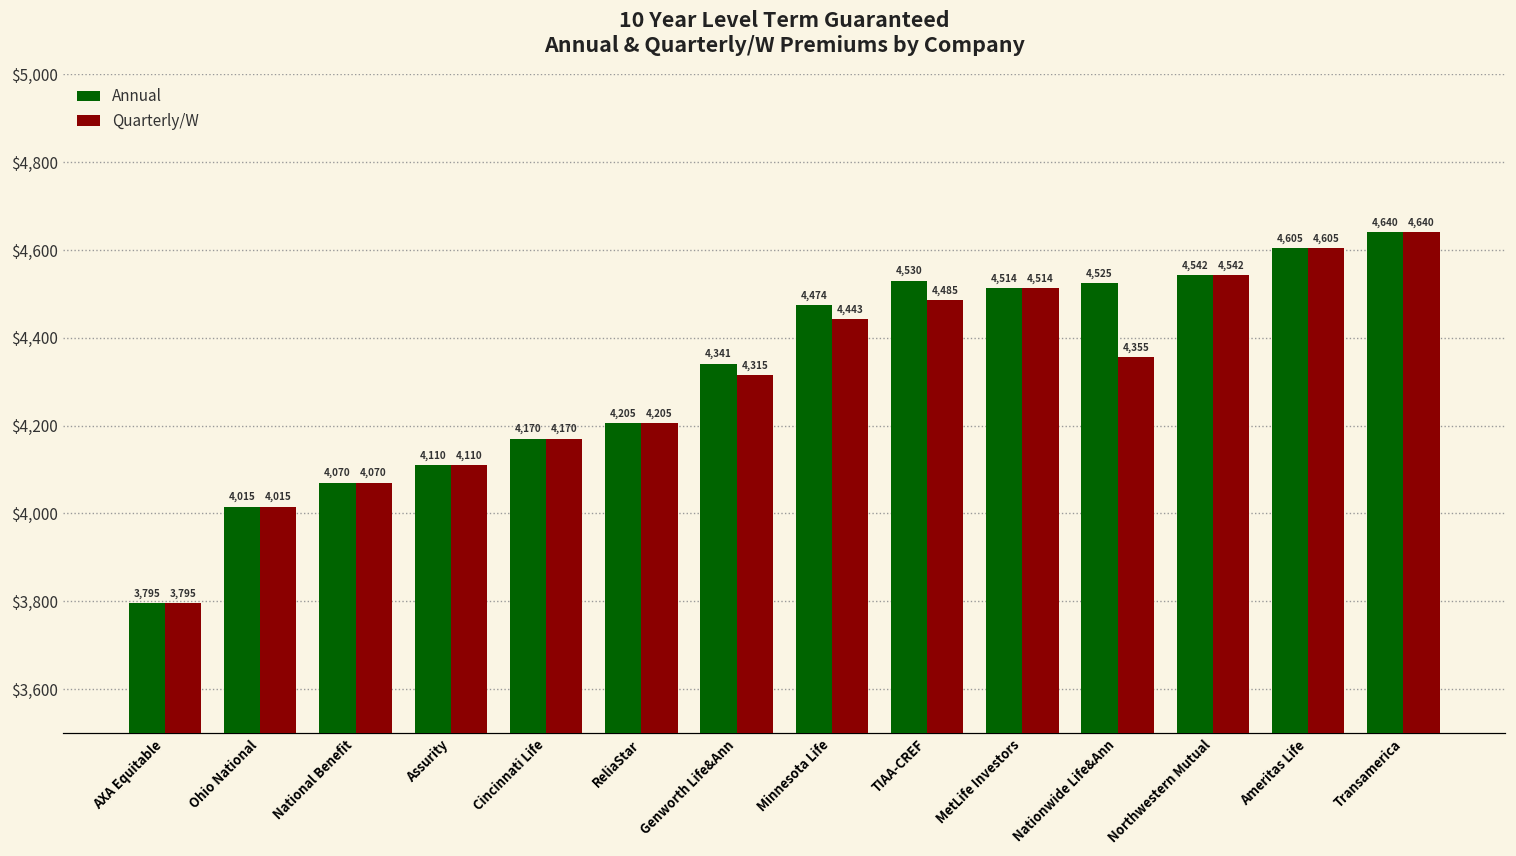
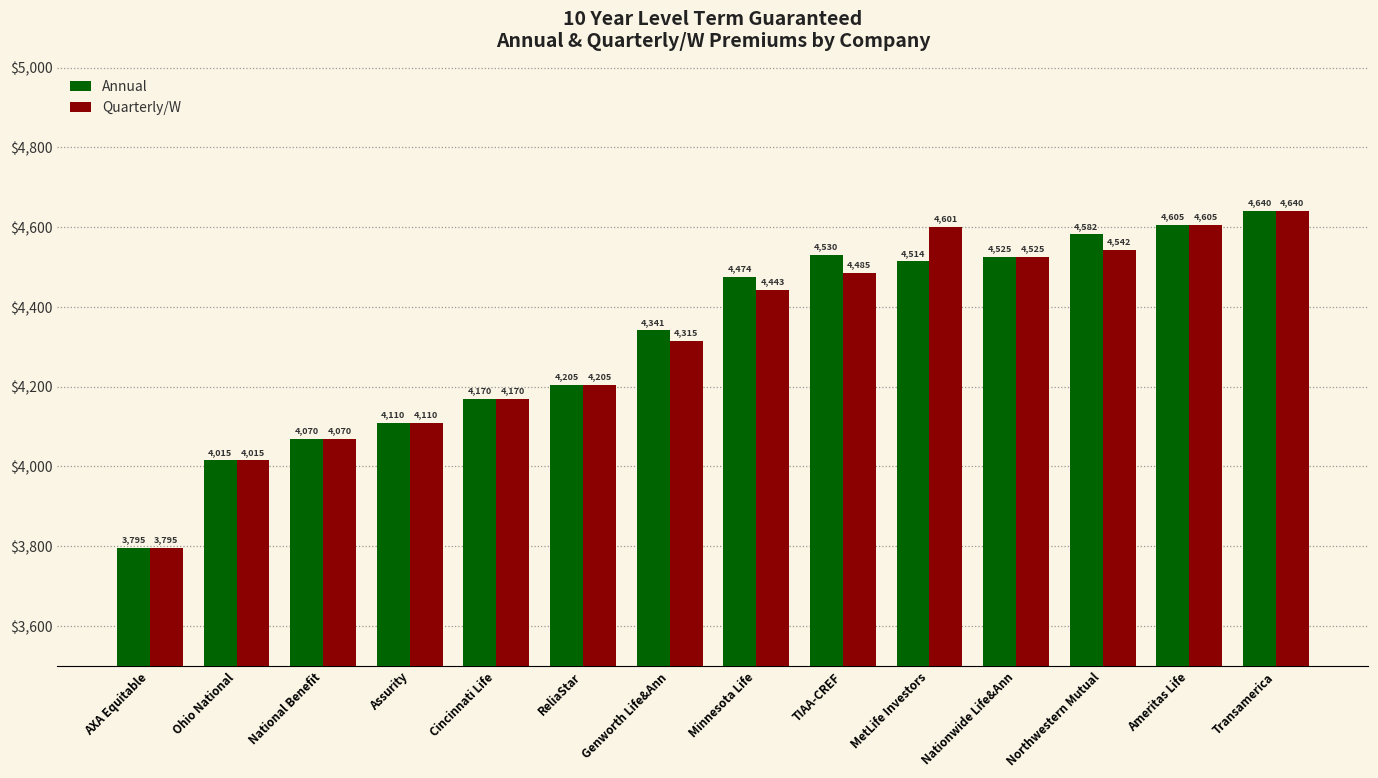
Quarterly/W, MetLife Investors: 4,514 -> 4,601
Quarterly/W, Nationwide Life&Ann: 4,355 -> 4,525
Annual, Northwestern Mutual: 4,542 -> 4,582
